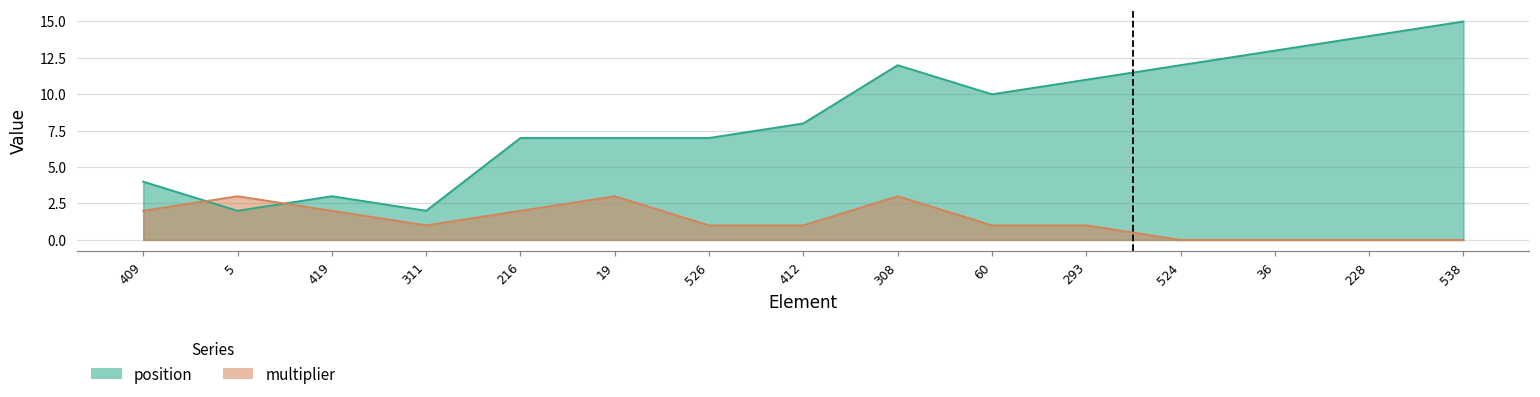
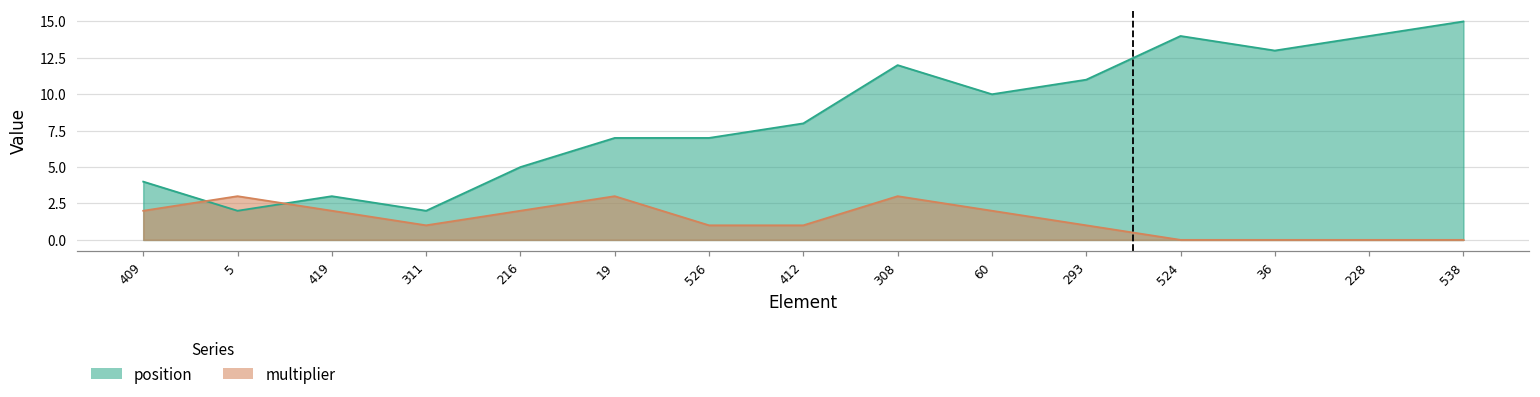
position, 216: 7 -> 5
multiplier, 60: 1 -> 2
position, 524: 12 -> 14
